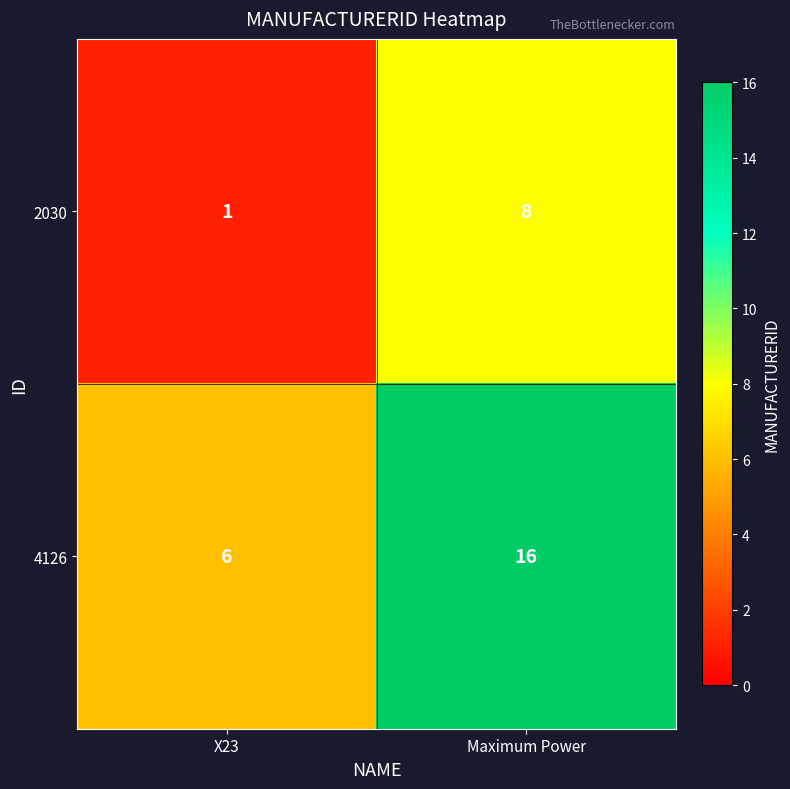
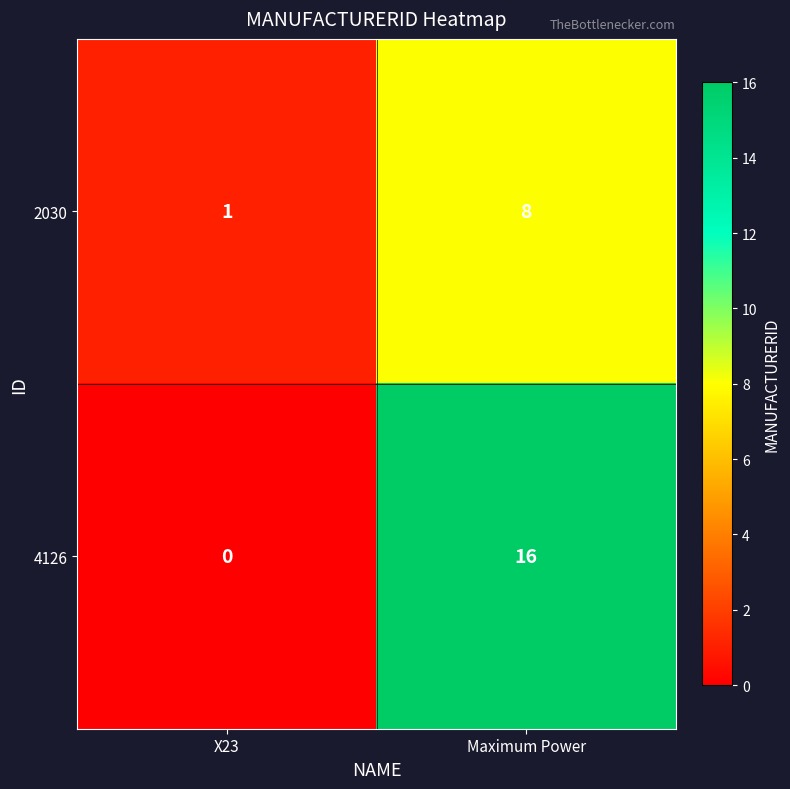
4126, X23: 6 -> 0
